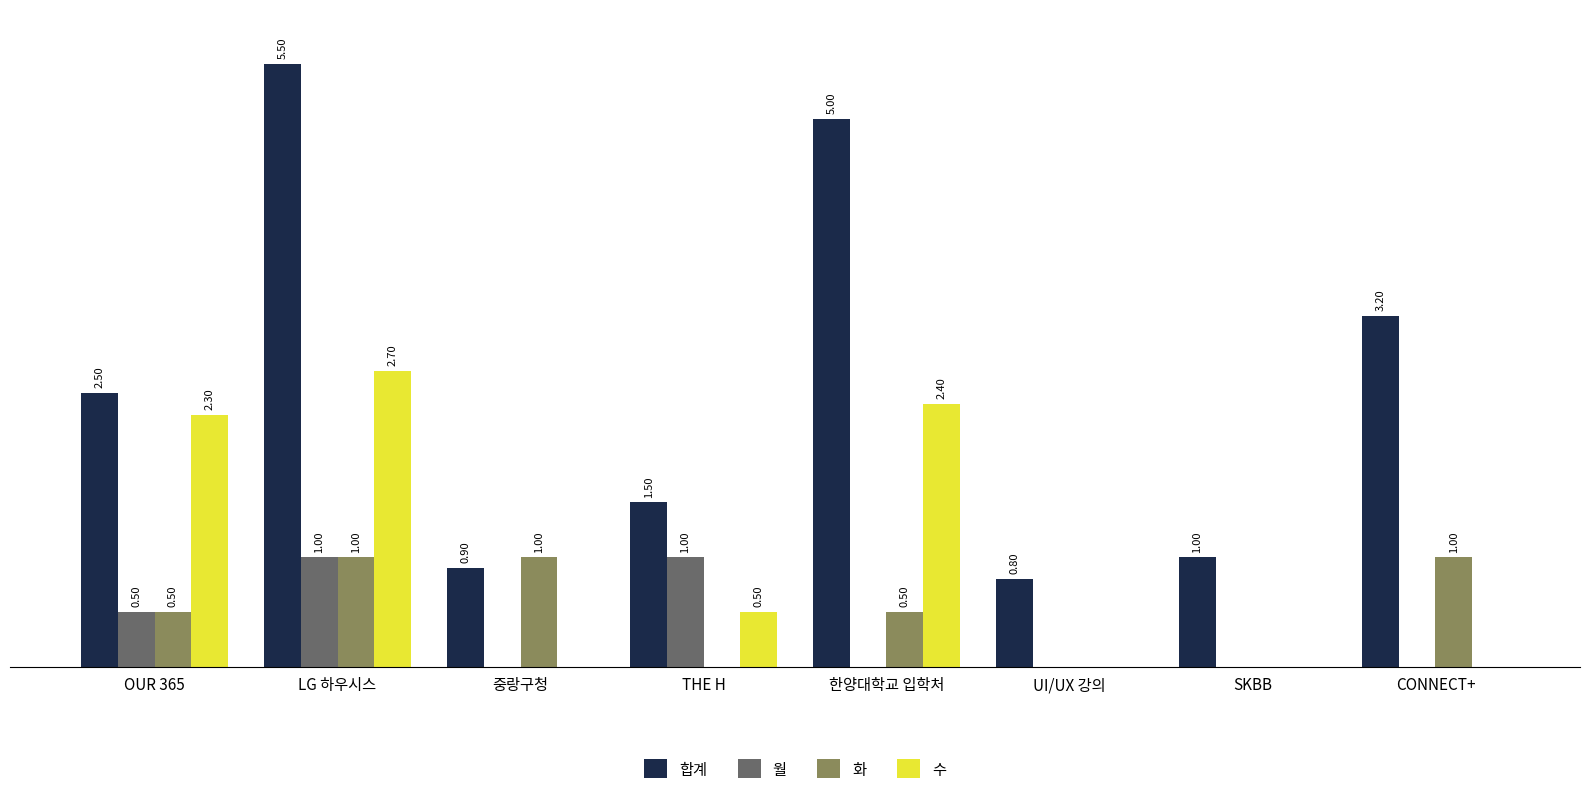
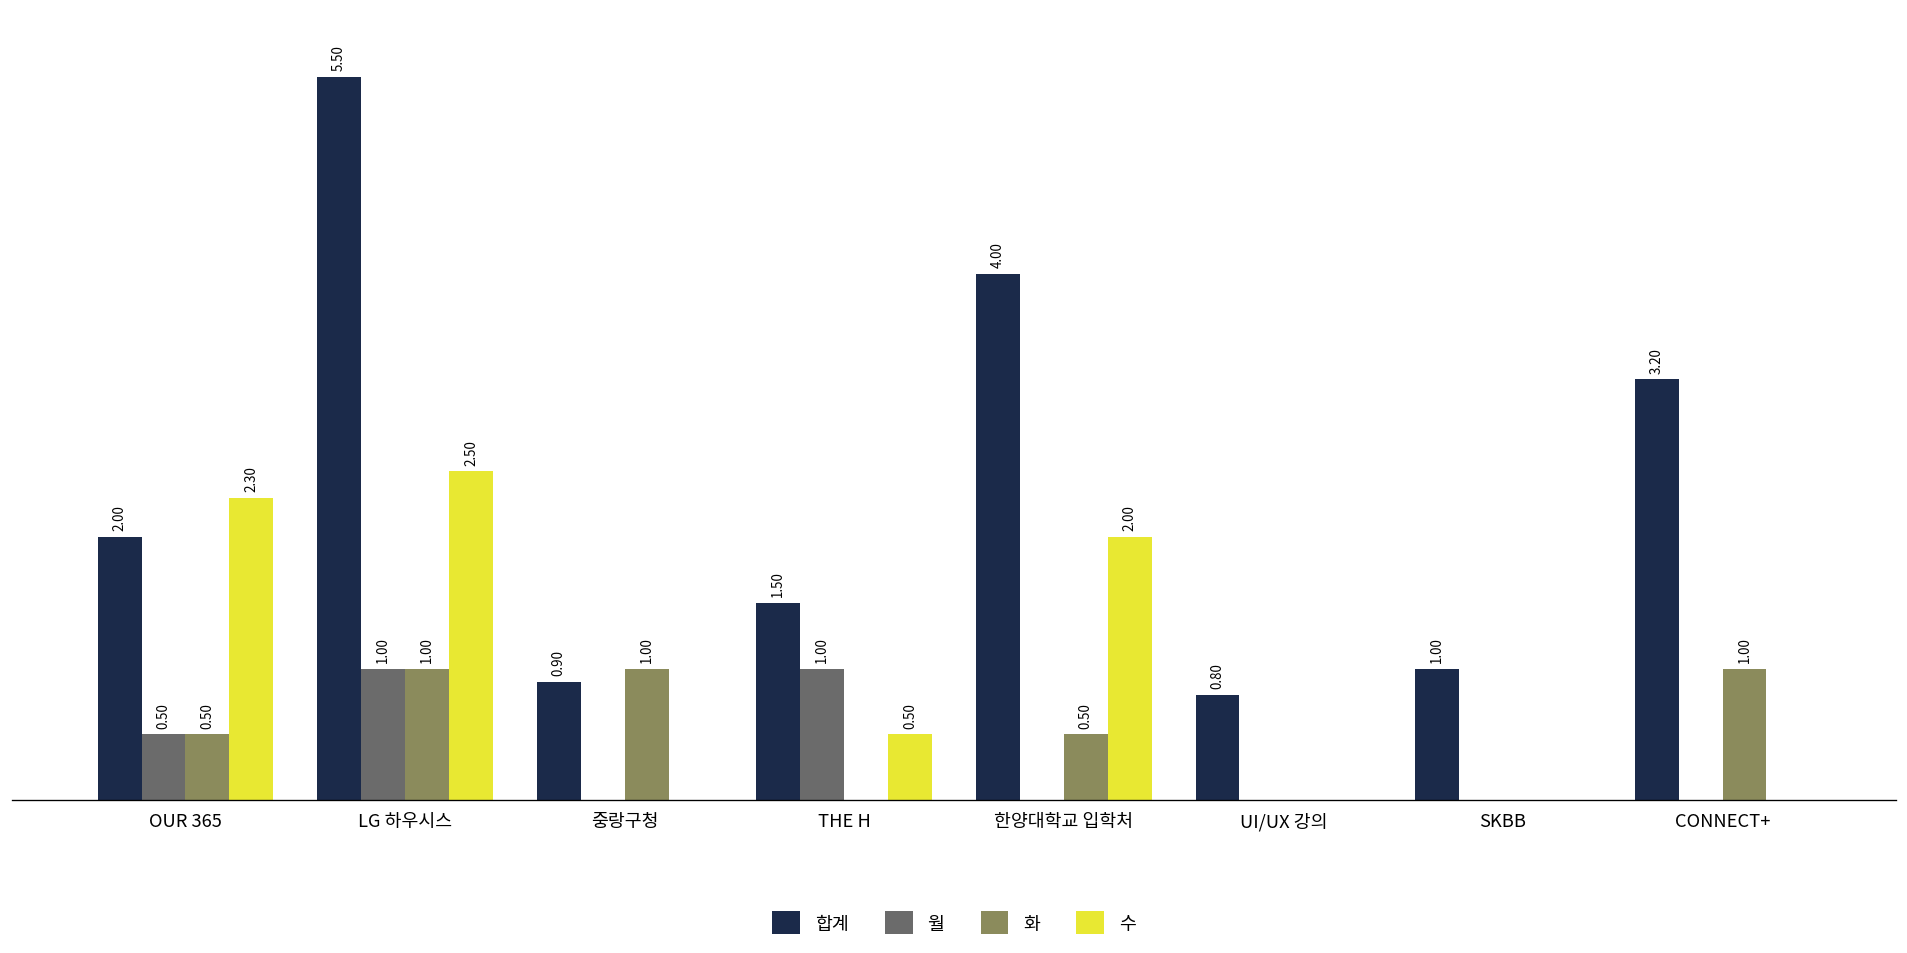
합계, OUR 365: 2.50 -> 2.00
수, LG 하우시스: 2.70 -> 2.50
합계, 한양대학교 입학처: 5.00 -> 4.00
수, 한양대학교 입학처: 2.40 -> 2.00
